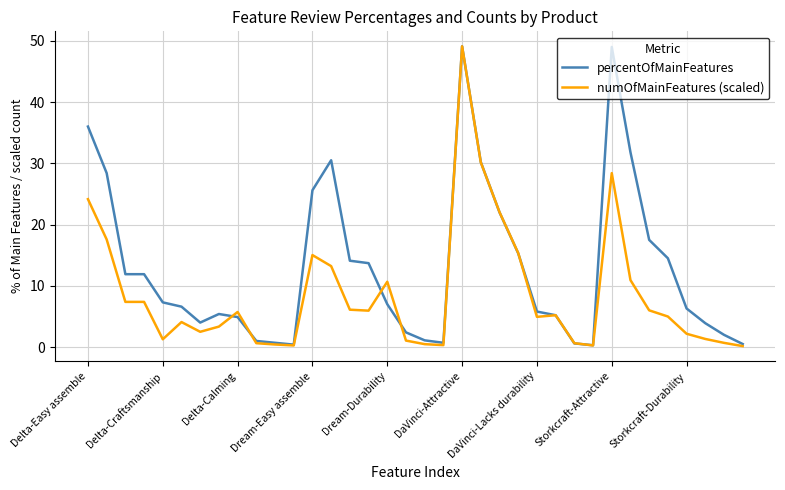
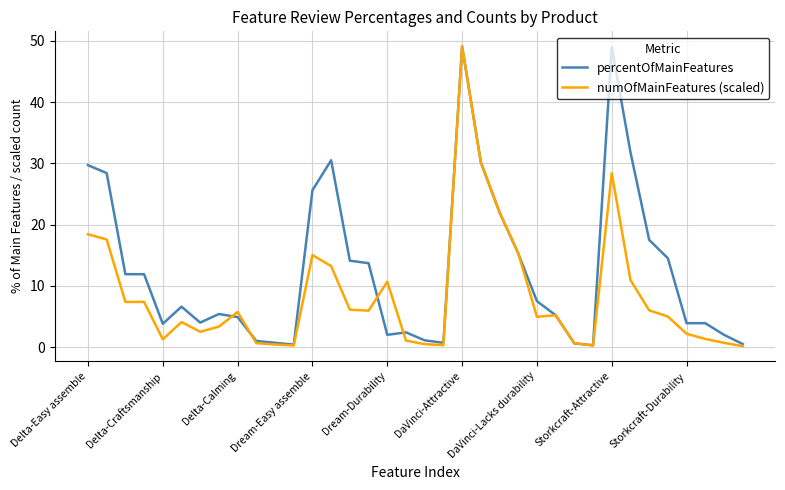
percentOfMainFeatures, Delta-Easy assemble: 36 -> 30
numOfMainFeatures (scaled), Delta-Easy assemble: 24 -> 18
percentOfMainFeatures, Delta-Craftsmanship: 7 -> 4
percentOfMainFeatures, Dream-Durability: 7 -> 2
percentOfMainFeatures, DaVinci-Lacks durability: 6 -> 8
percentOfMainFeatures, Storkcraft-Durability: 6 -> 4
